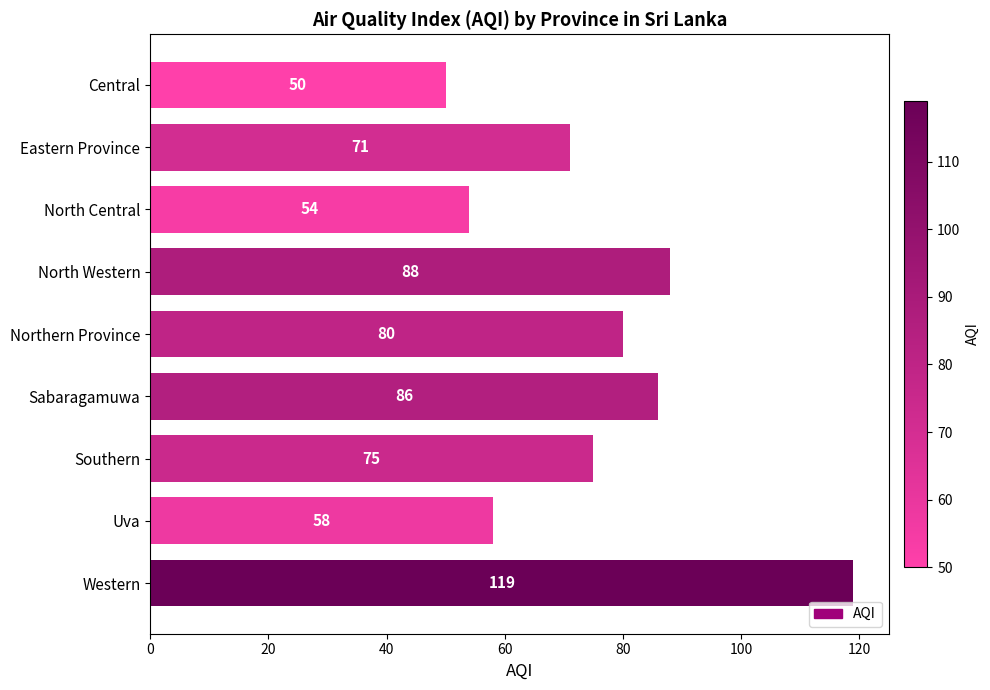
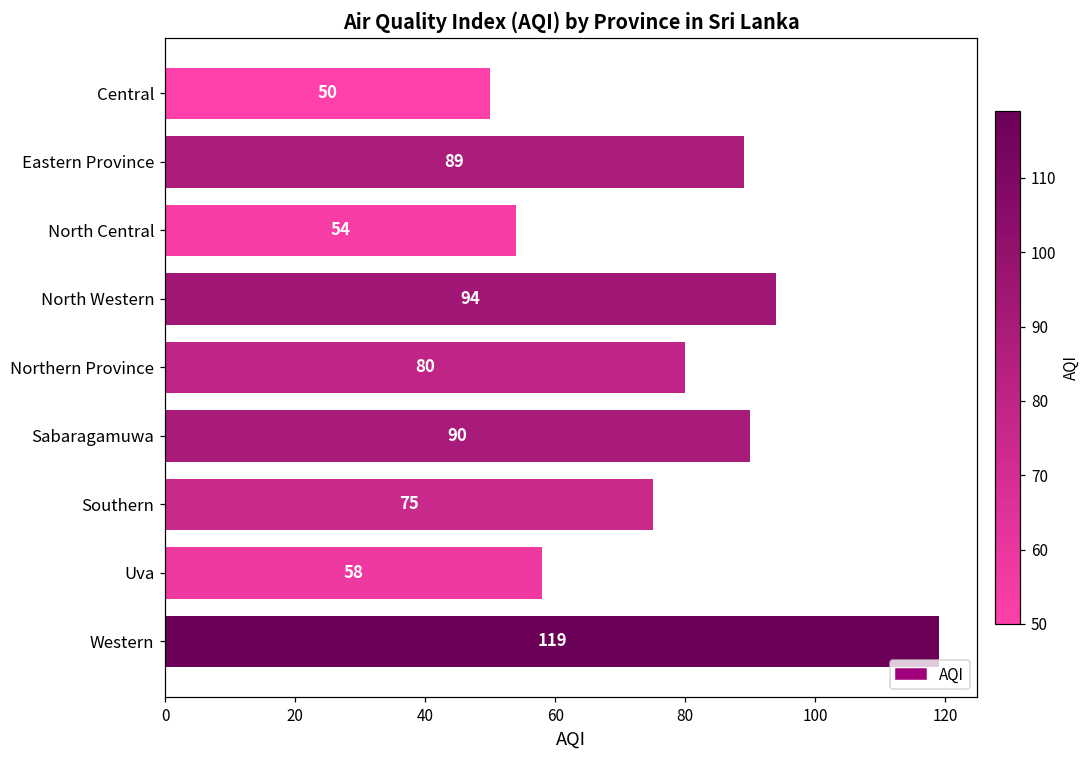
Eastern Province: 71 -> 89
North Western: 88 -> 94
Sabaragamuwa: 86 -> 90
